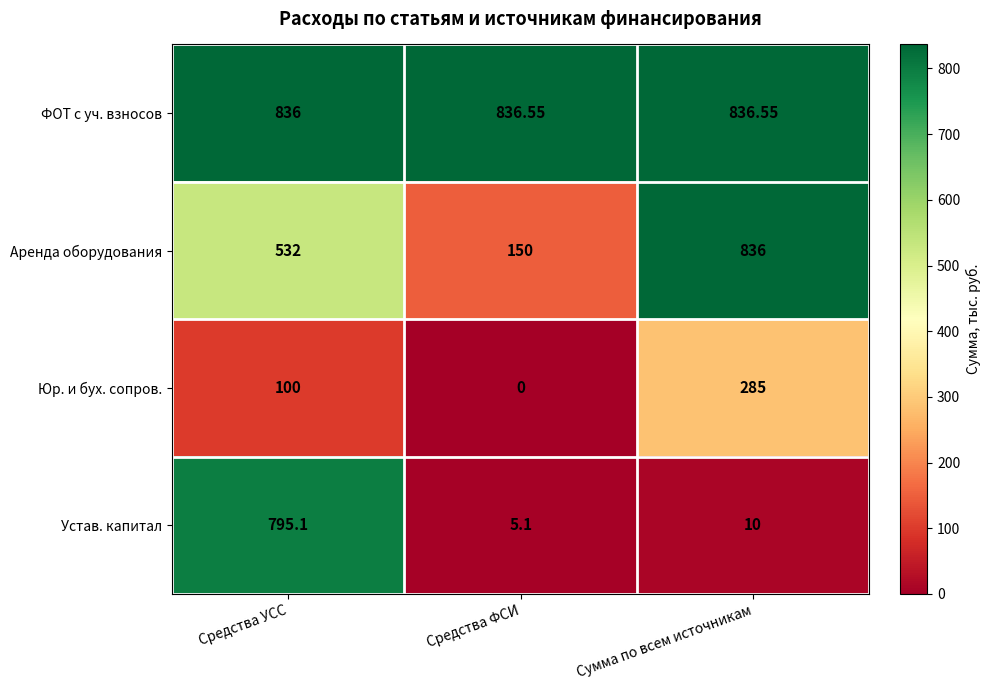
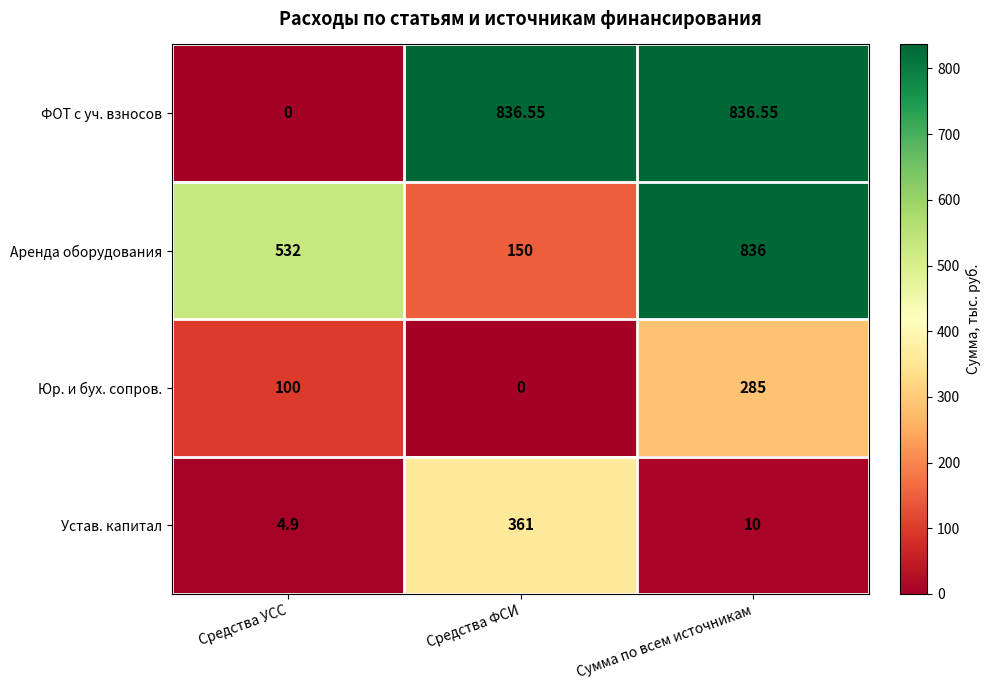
ФОТ с уч. взносов, Средства УСС: 836 -> 0
Устав. капитал, Средства УСС: 795.1 -> 4.9
Устав. капитал, Средства ФСИ: 5.1 -> 361
